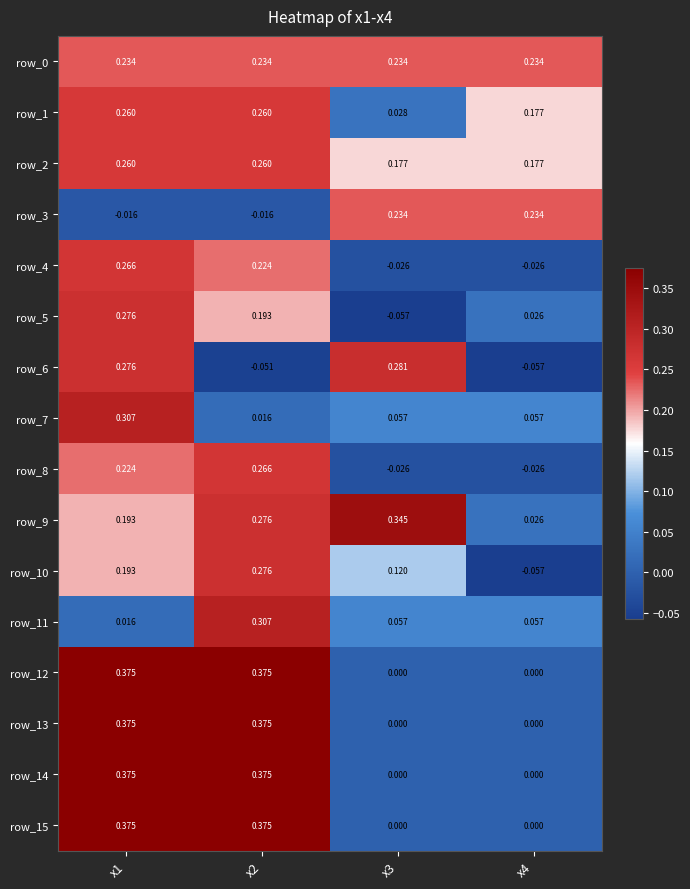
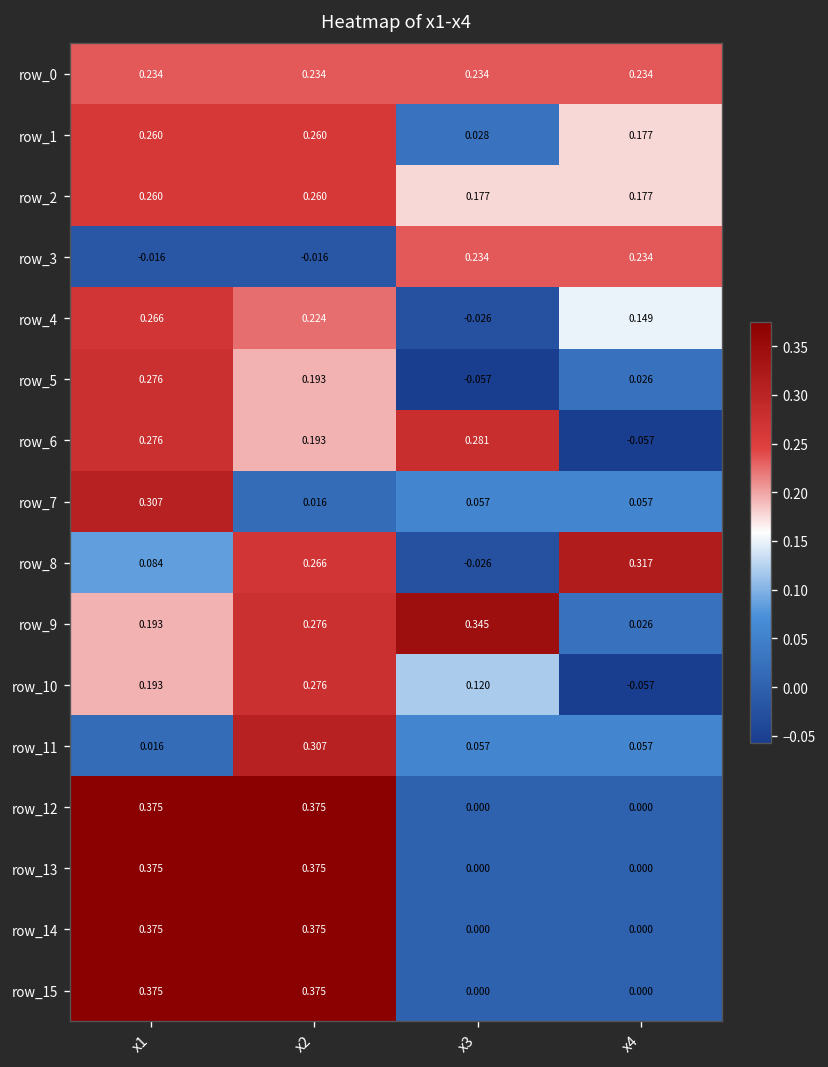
row_4, x4: -0.026 -> 0.149
row_6, x2: -0.051 -> 0.193
row_8, x1: 0.224 -> 0.084
row_8, x4: -0.026 -> 0.317
